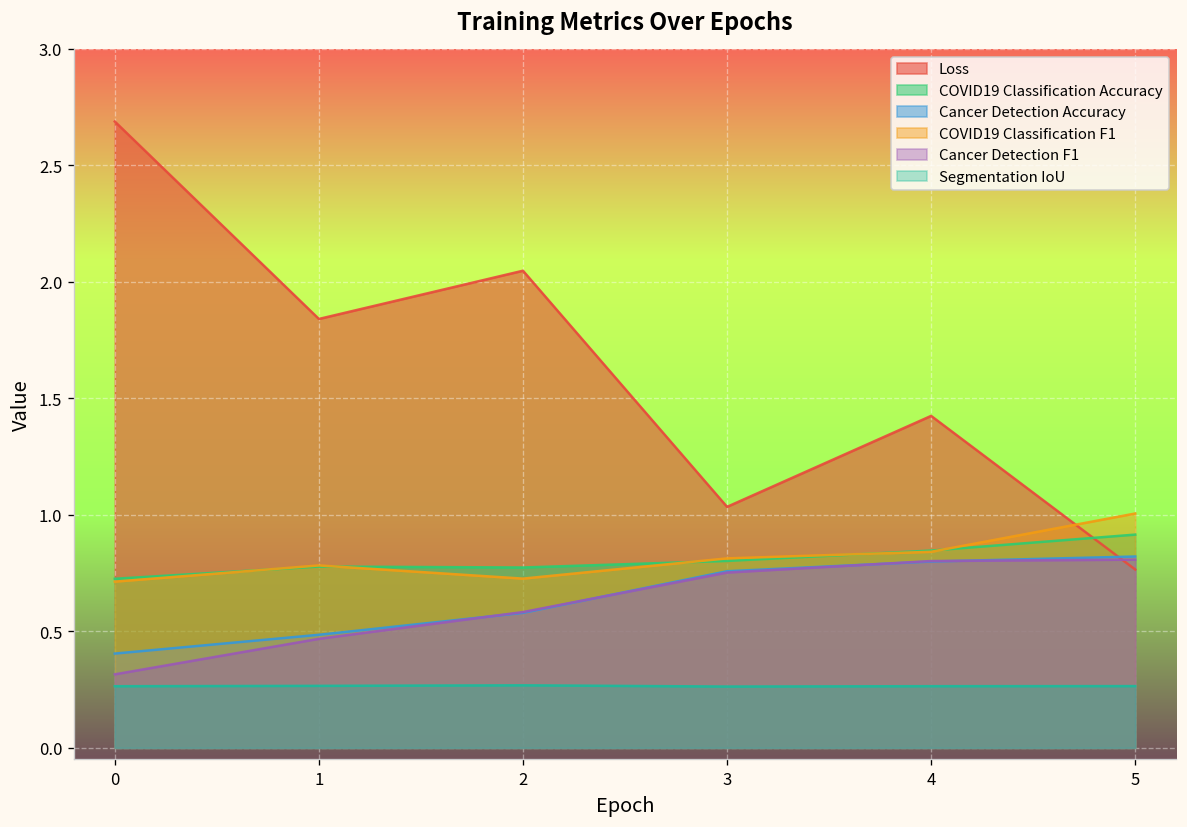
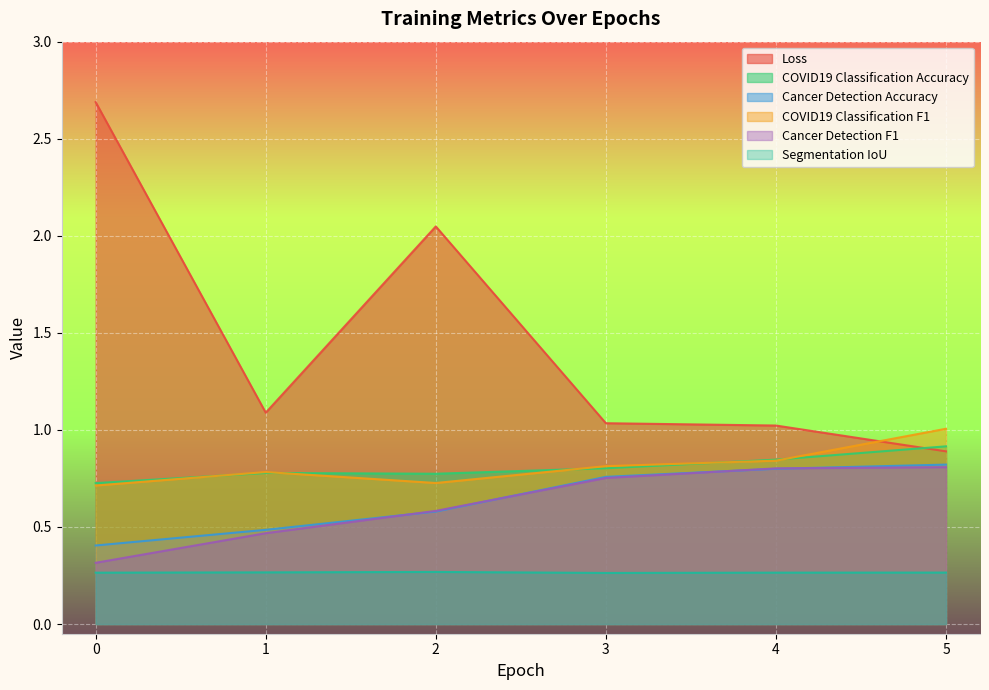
Loss, 1: 1.84 -> 1.09
Loss, 4: 1.42 -> 1.02
Loss, 5: 0.77 -> 0.89
